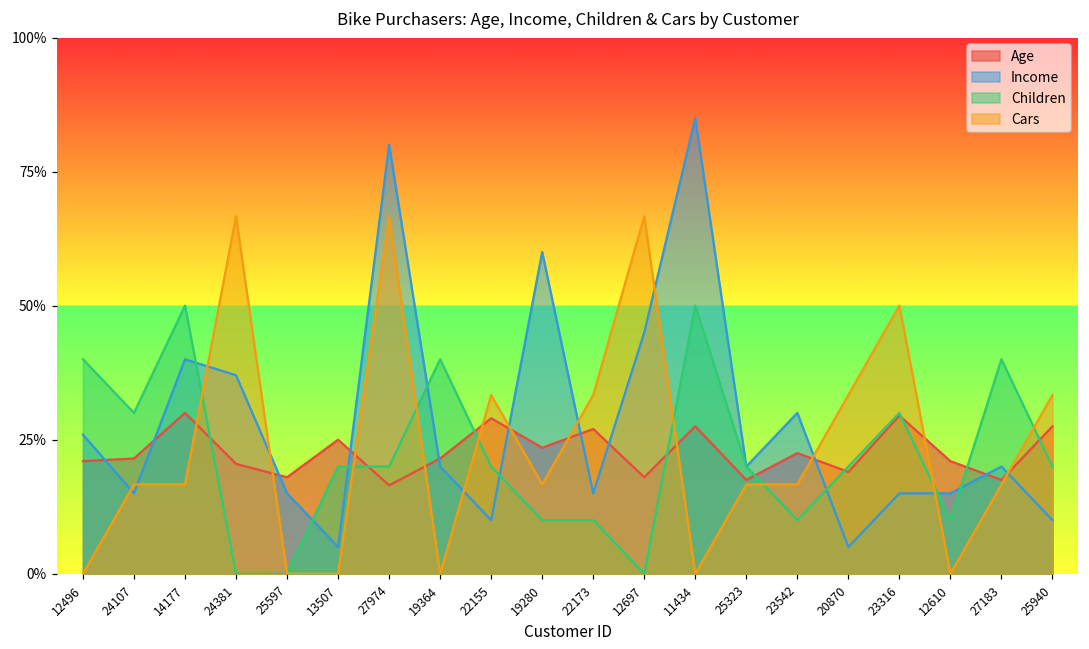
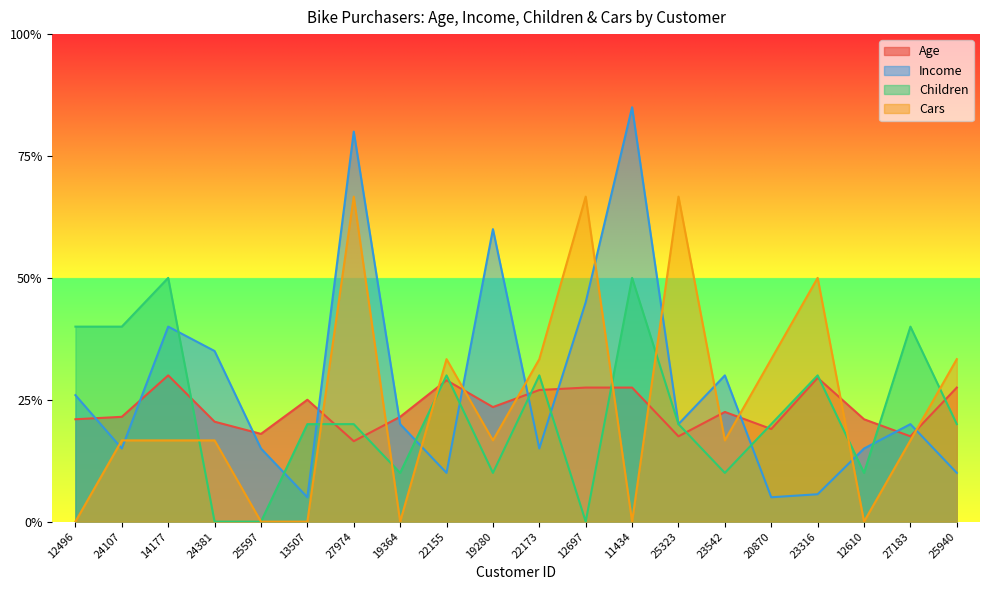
Children, 24107: 30% -> 40%
Income, 24381: 37% -> 35%
Cars, 24381: 67% -> 17%
Children, 19364: 40% -> 10%
Children, 22155: 20% -> 30%
Children, 22173: 10% -> 30%
Age, 12697: 18% -> 28%
Cars, 25323: 17% -> 67%
Income, 23316: 15% -> 6%
